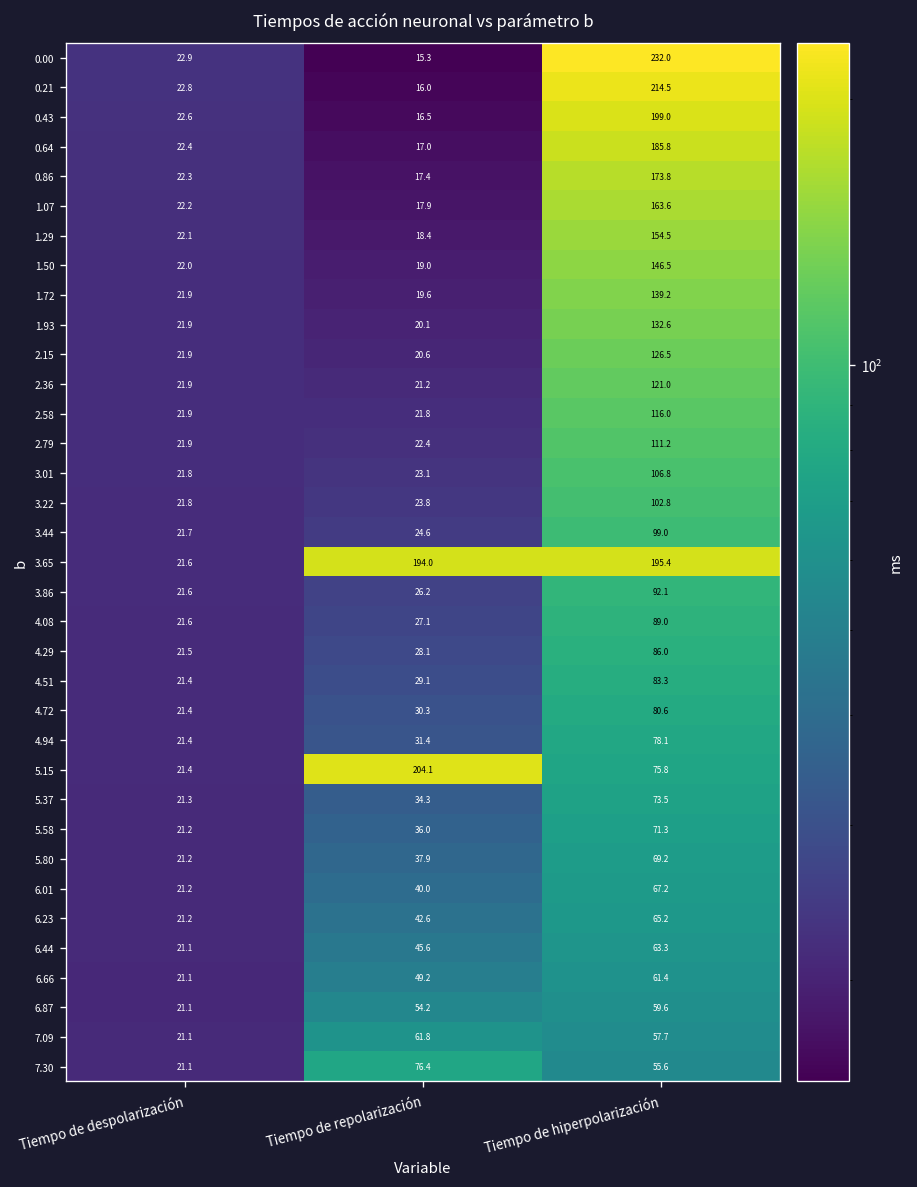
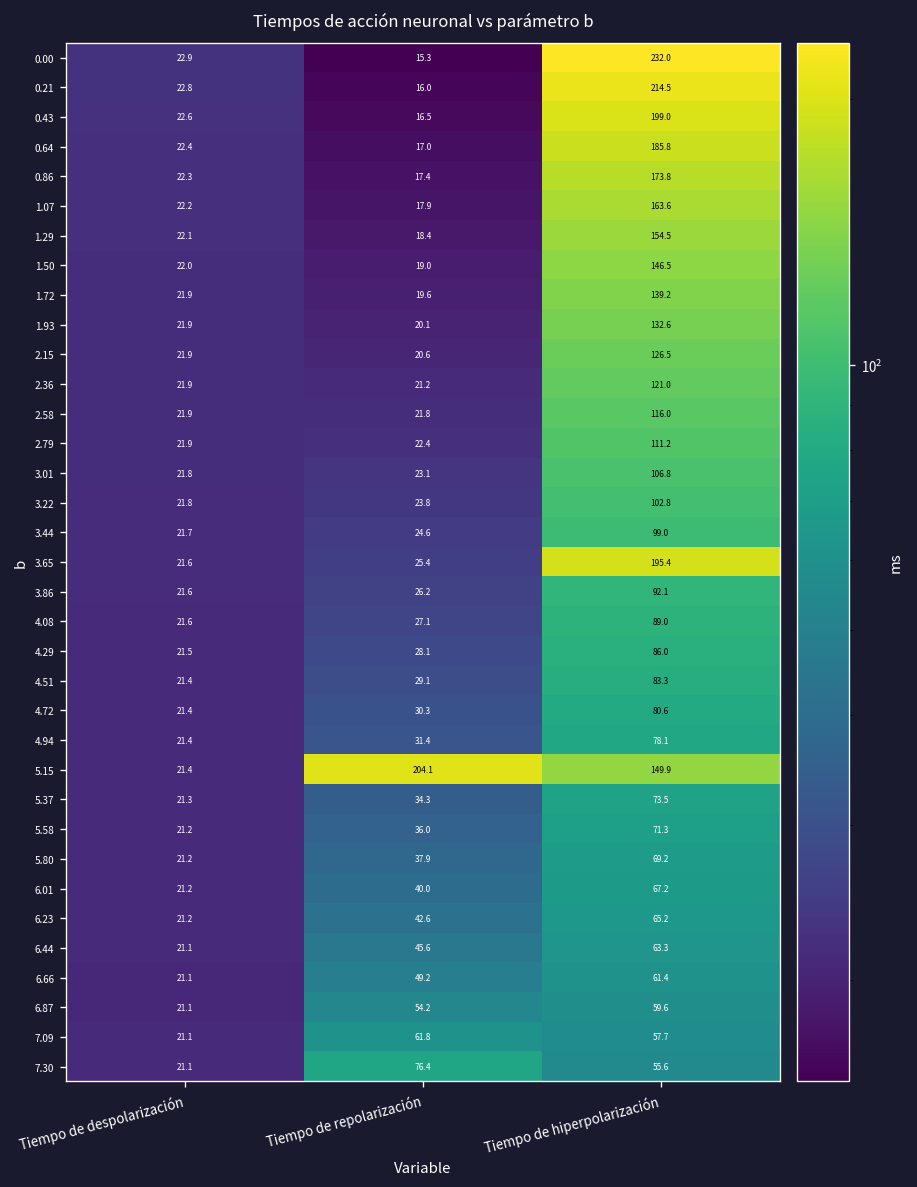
3.65, Tiempo de repolarización: 194.0 -> 25.4
5.15, Tiempo de hiperpolarización: 75.8 -> 149.9
